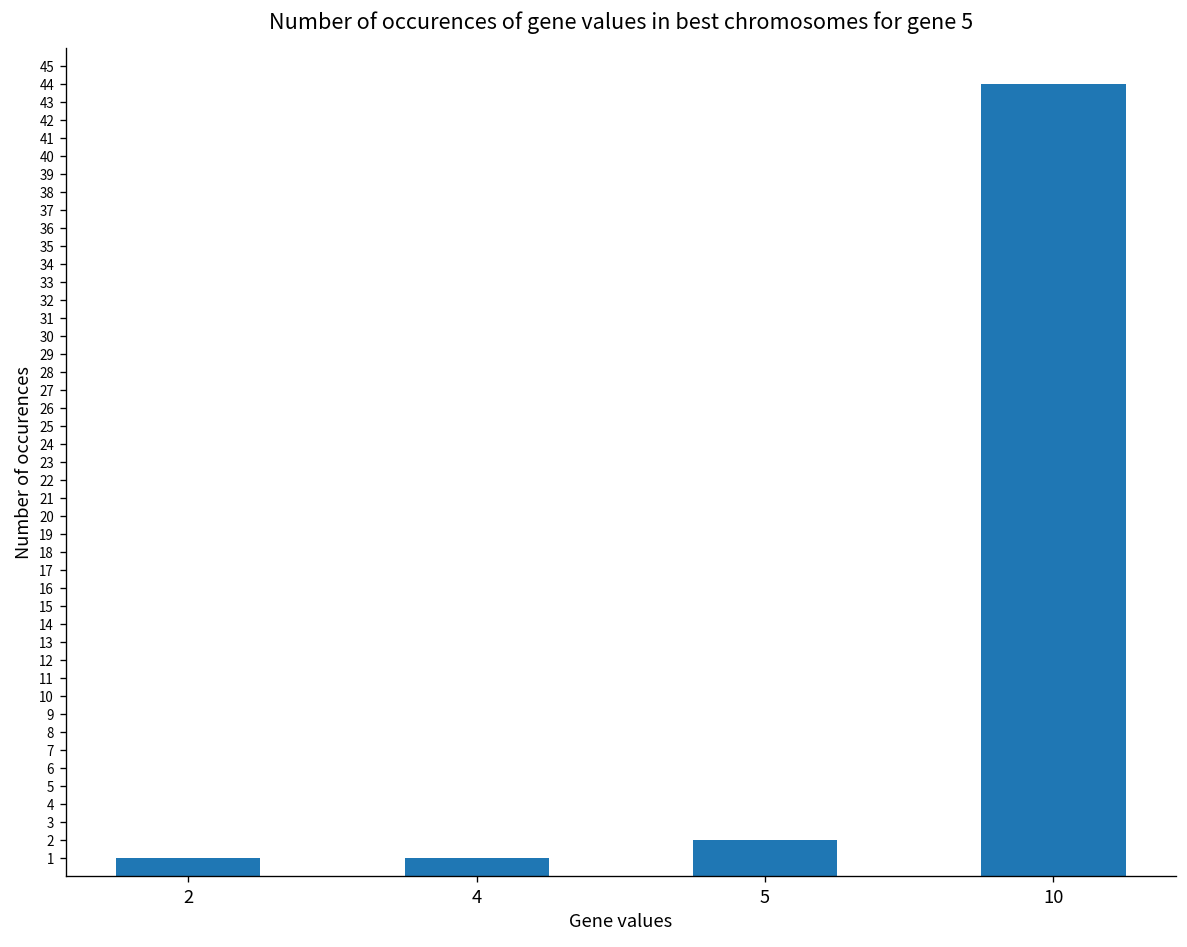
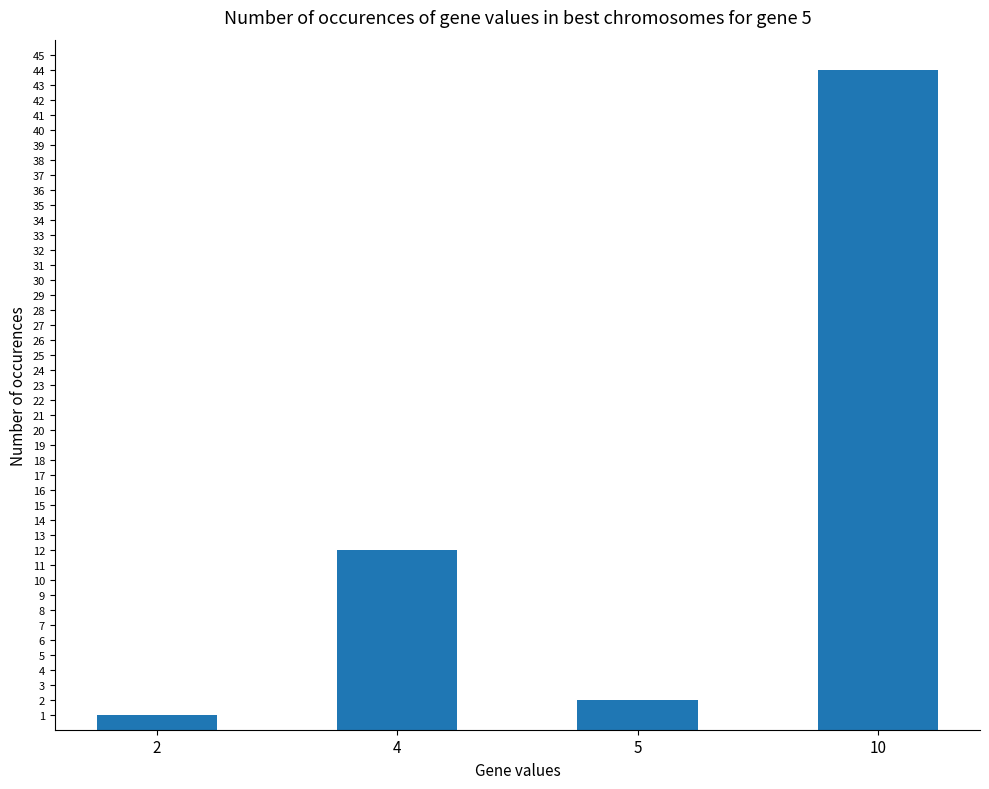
4: 1 -> 12
